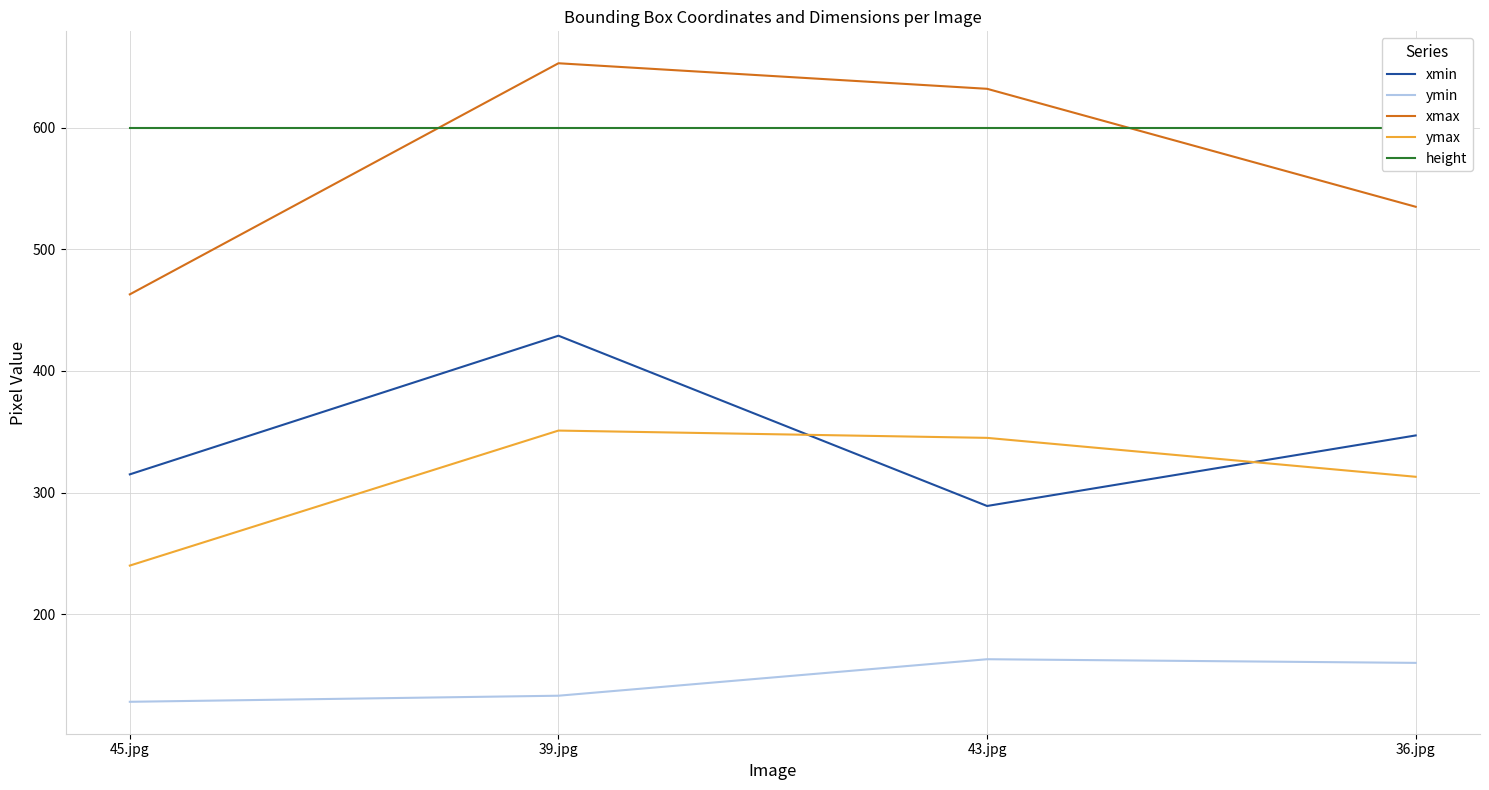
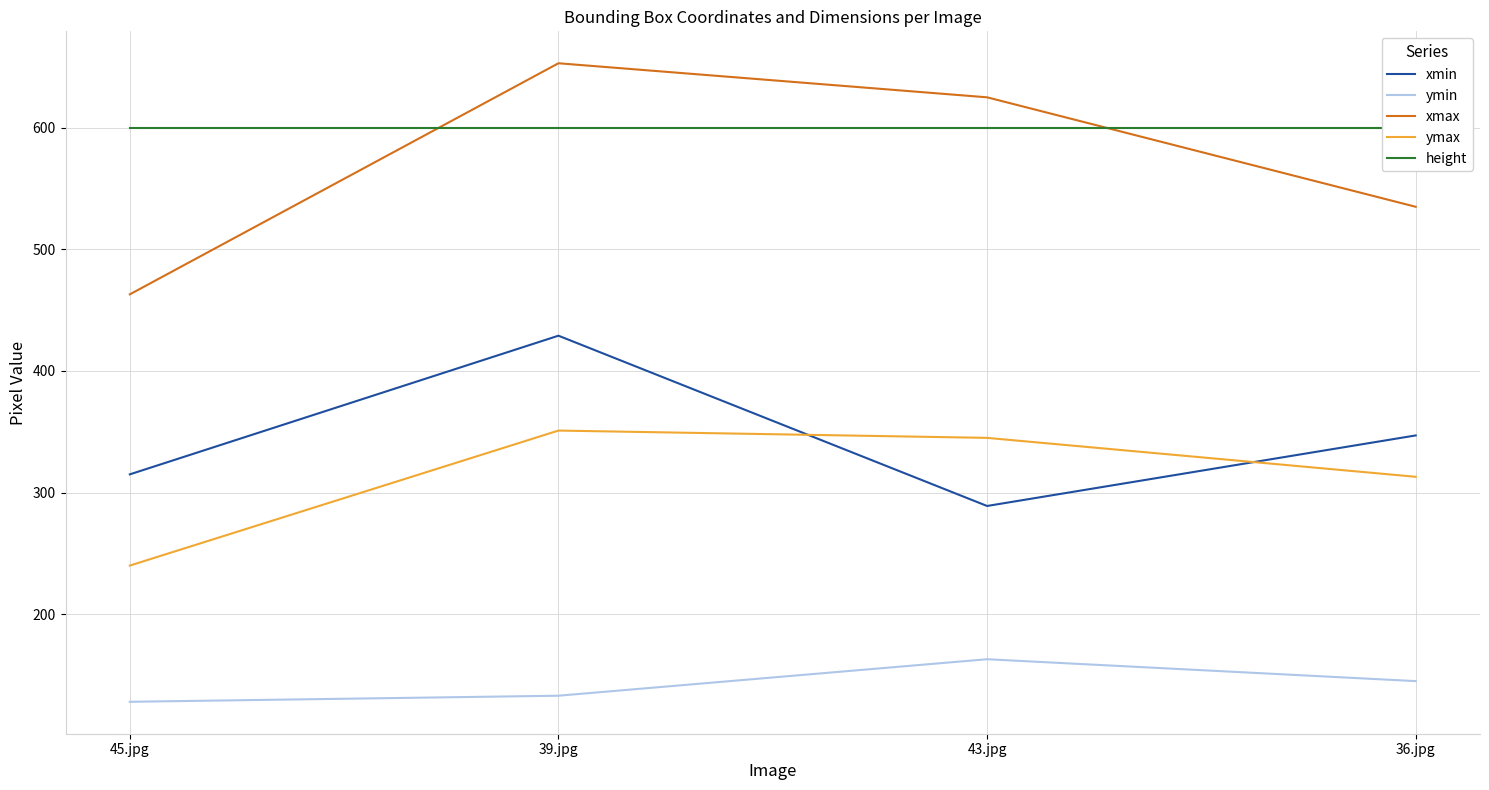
xmax, 43.jpg: 632 -> 625
ymin, 36.jpg: 160 -> 145
